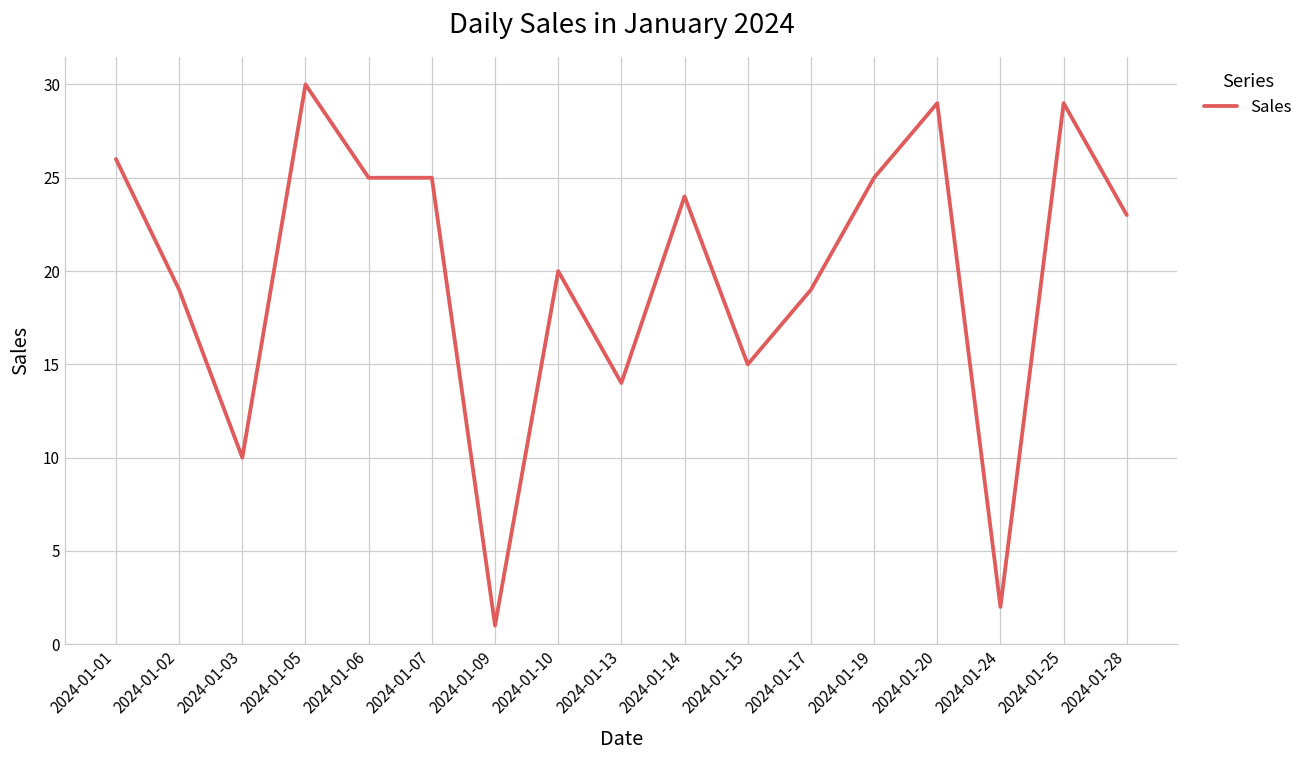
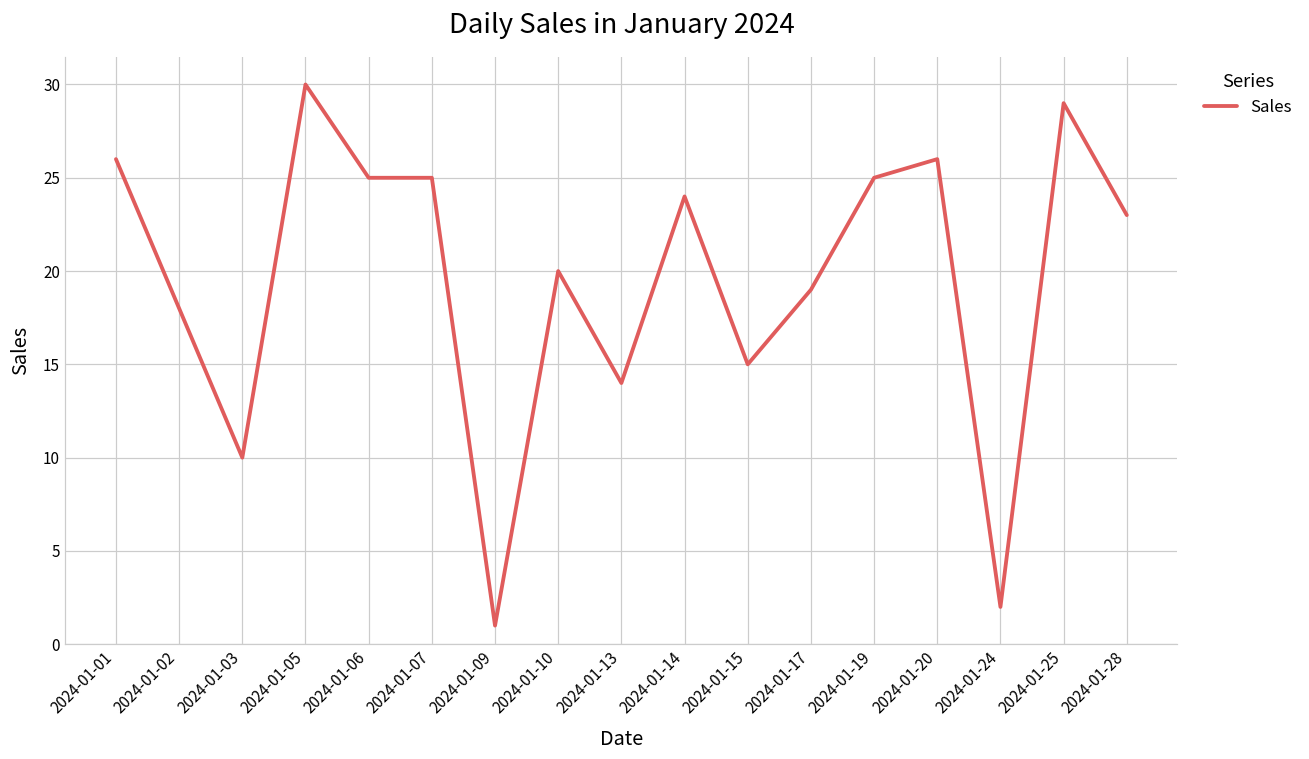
2024-01-02: 19 -> 18
2024-01-20: 29 -> 26
